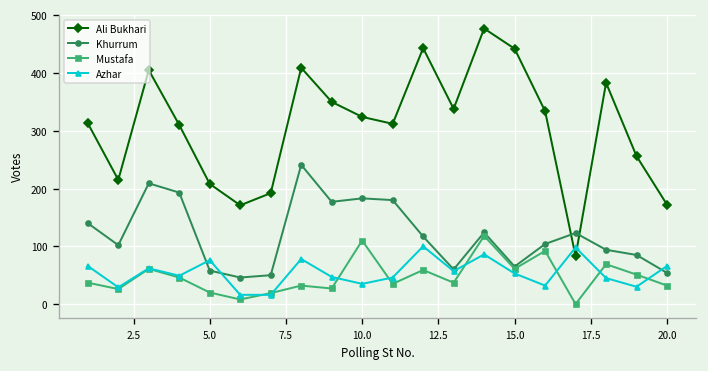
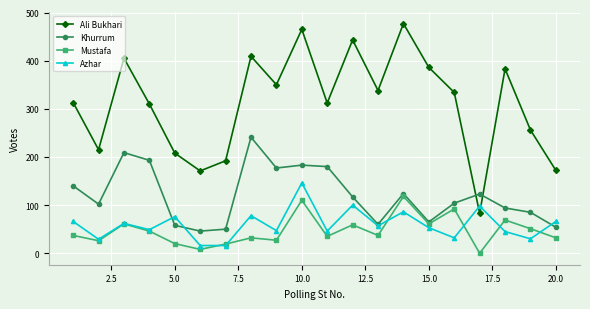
Ali Bukhari, 10.0: 320 -> 470
Azhar, 10.0: 40 -> 150
Ali Bukhari, 15.0: 440 -> 390
